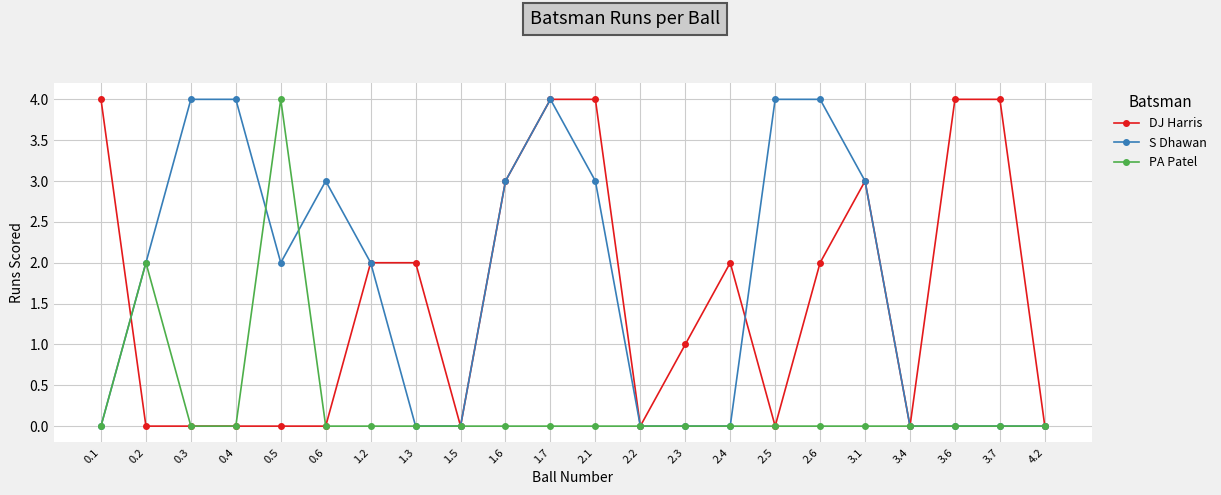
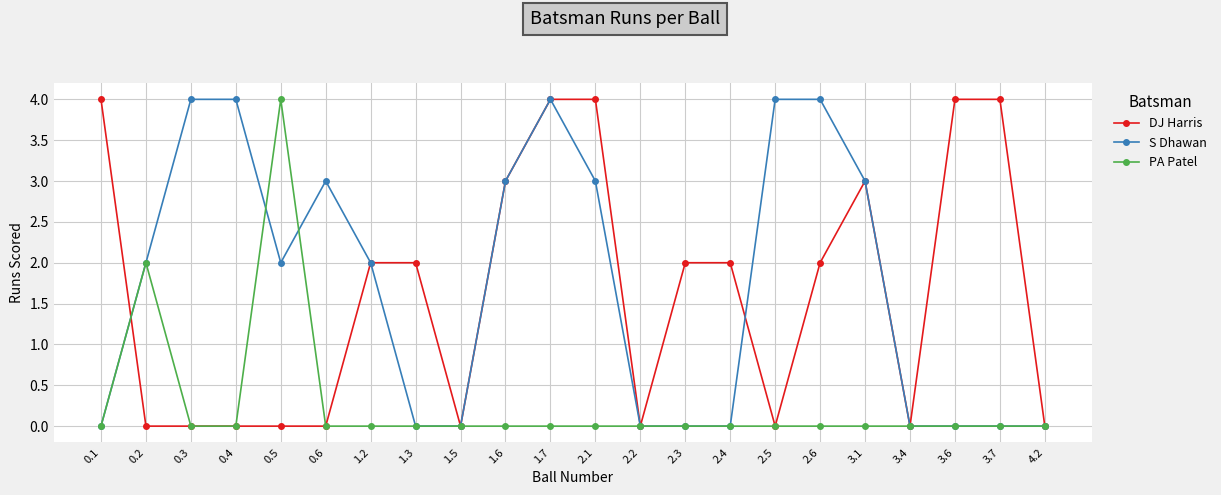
DJ Harris, 2.3: 1 -> 2
